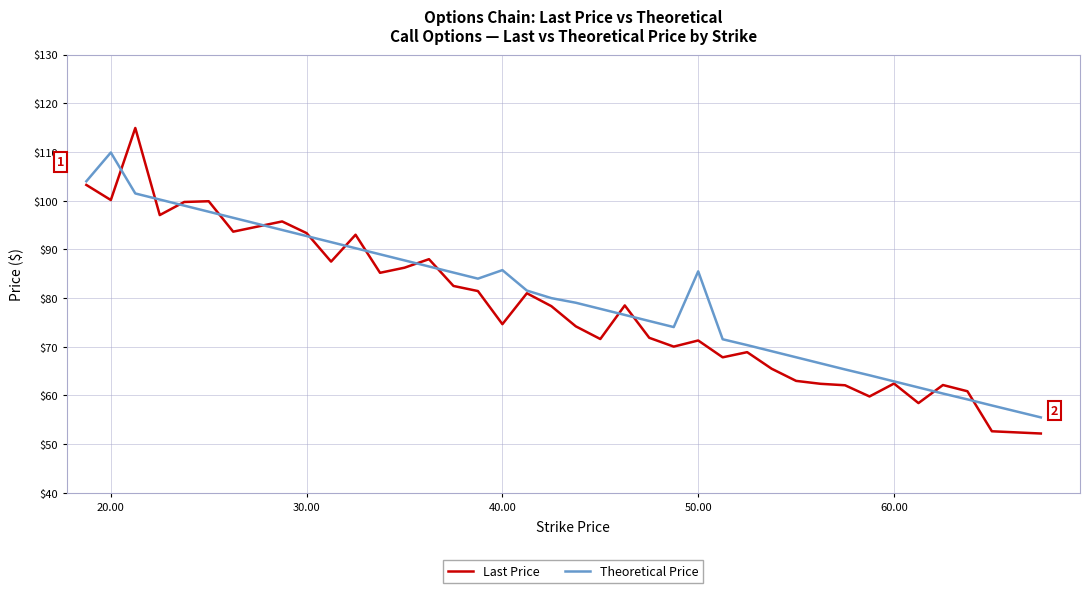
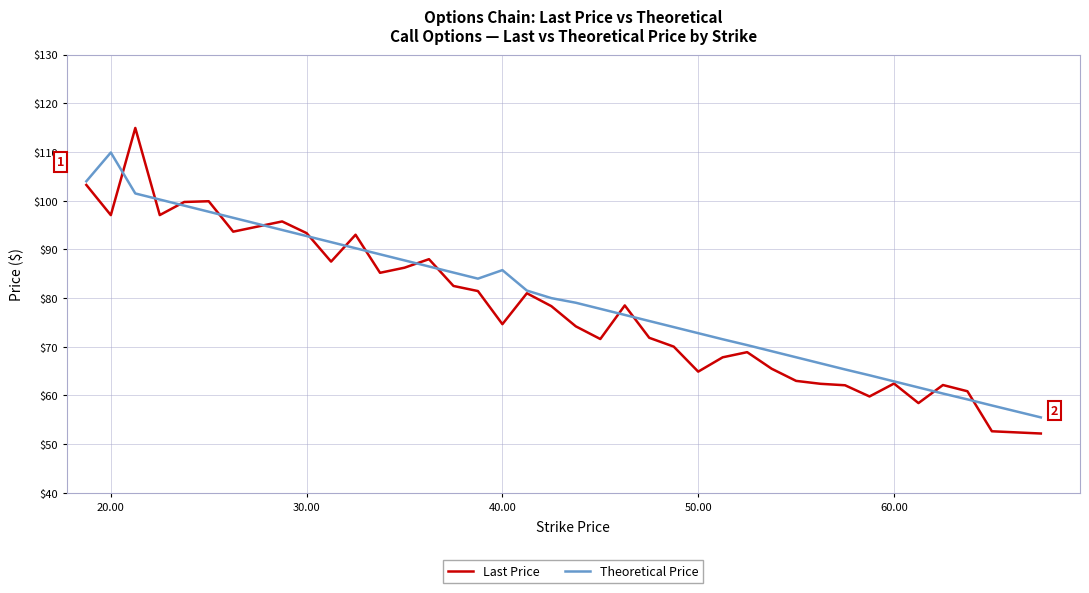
Last Price, 20.00: $100 -> $97
Last Price, 50.00: $71 -> $65
Theoretical Price, 50.00: $86 -> $73
